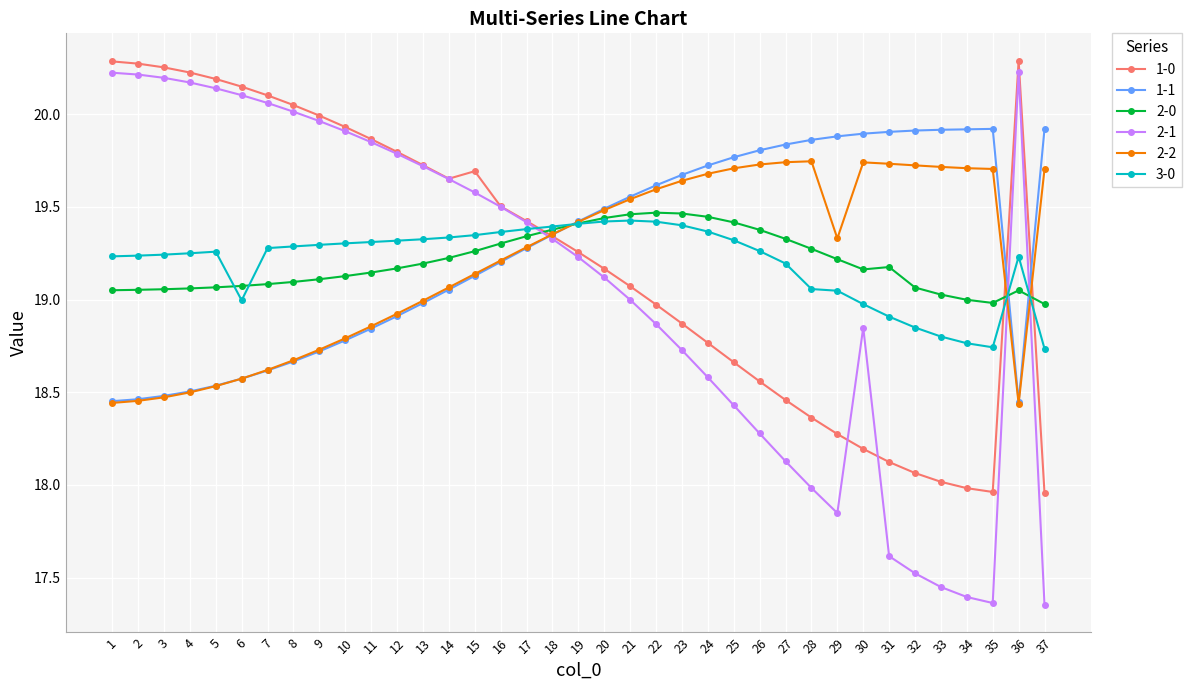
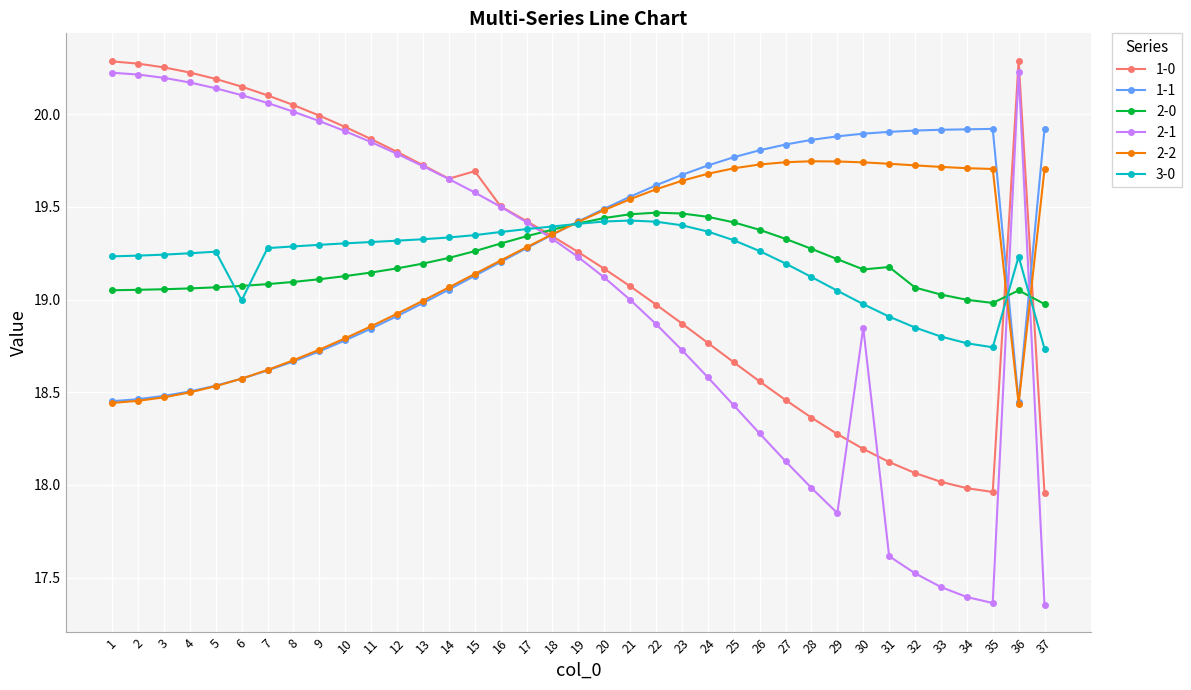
3-0, 28: 19.06 -> 19.12
2-2, 29: 19.33 -> 19.74
